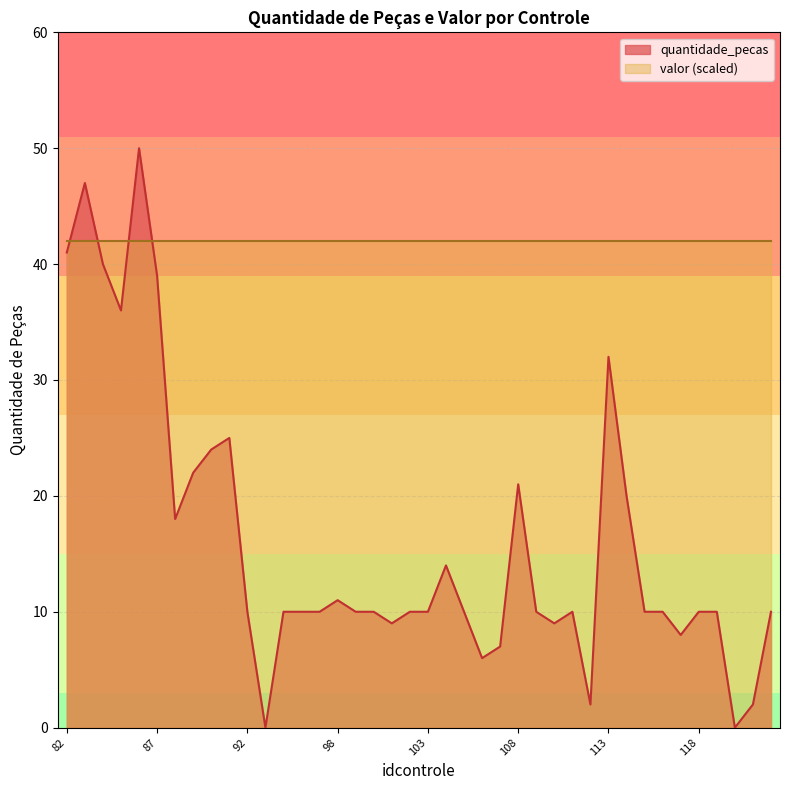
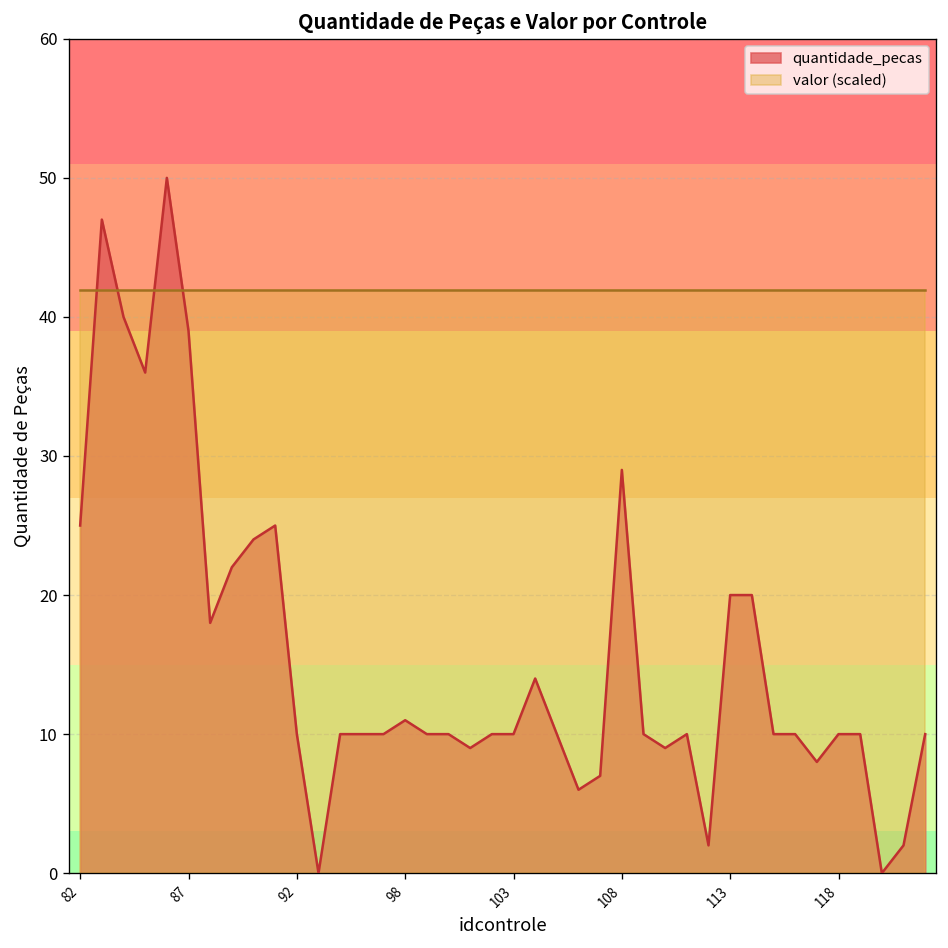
quantidade_pecas, 82: 41 -> 25
quantidade_pecas, 108: 21 -> 29
quantidade_pecas, 113: 32 -> 20
